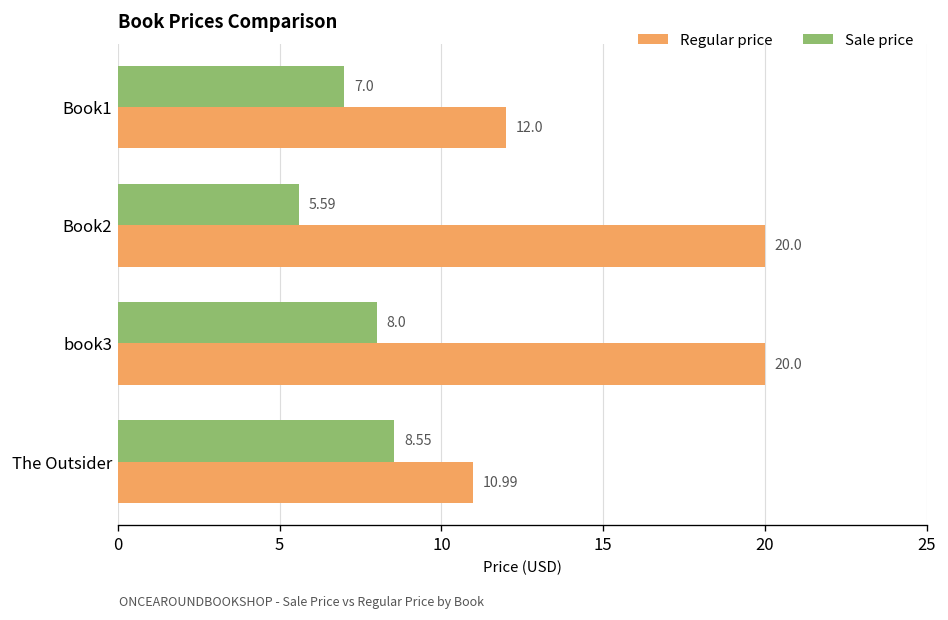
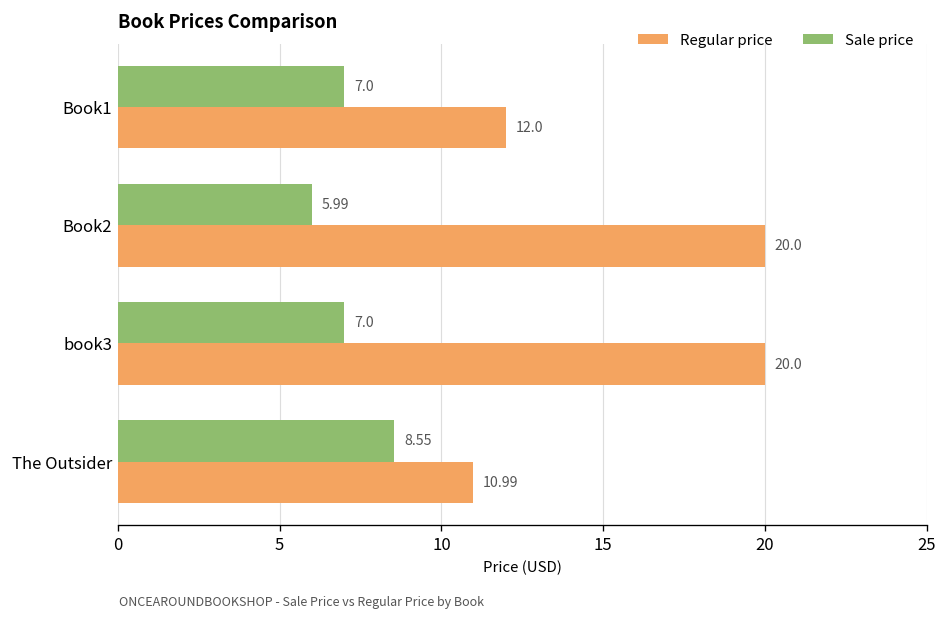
Sale price, Book2: 5.59 -> 5.99
Sale price, book3: 8.0 -> 7.0
